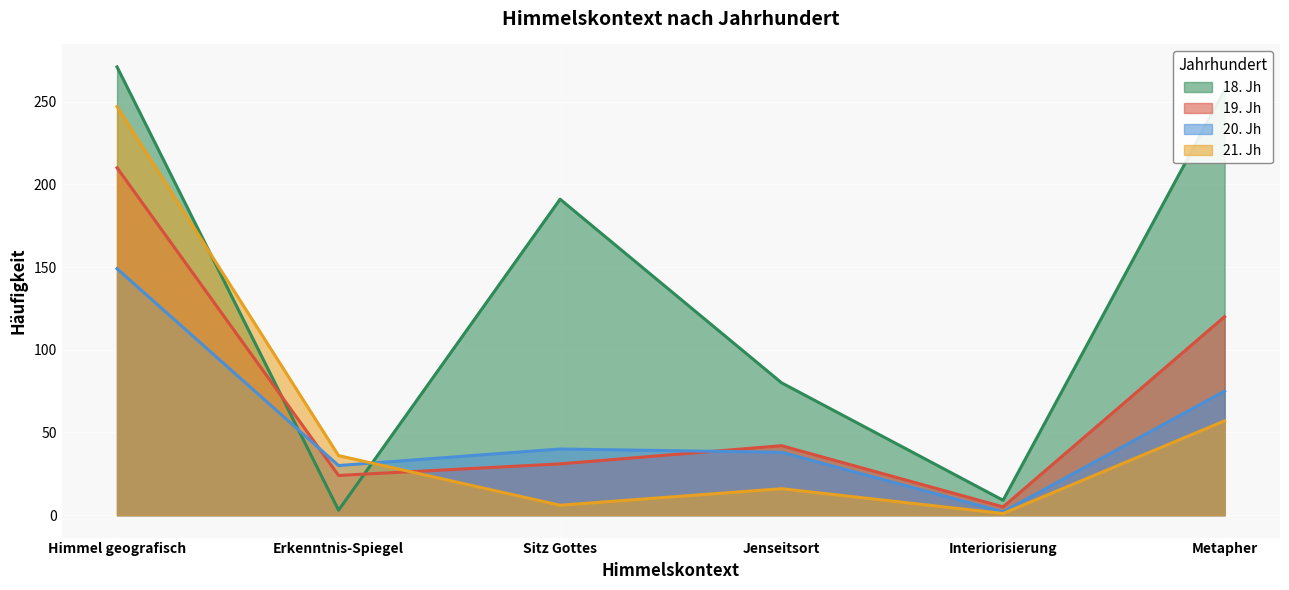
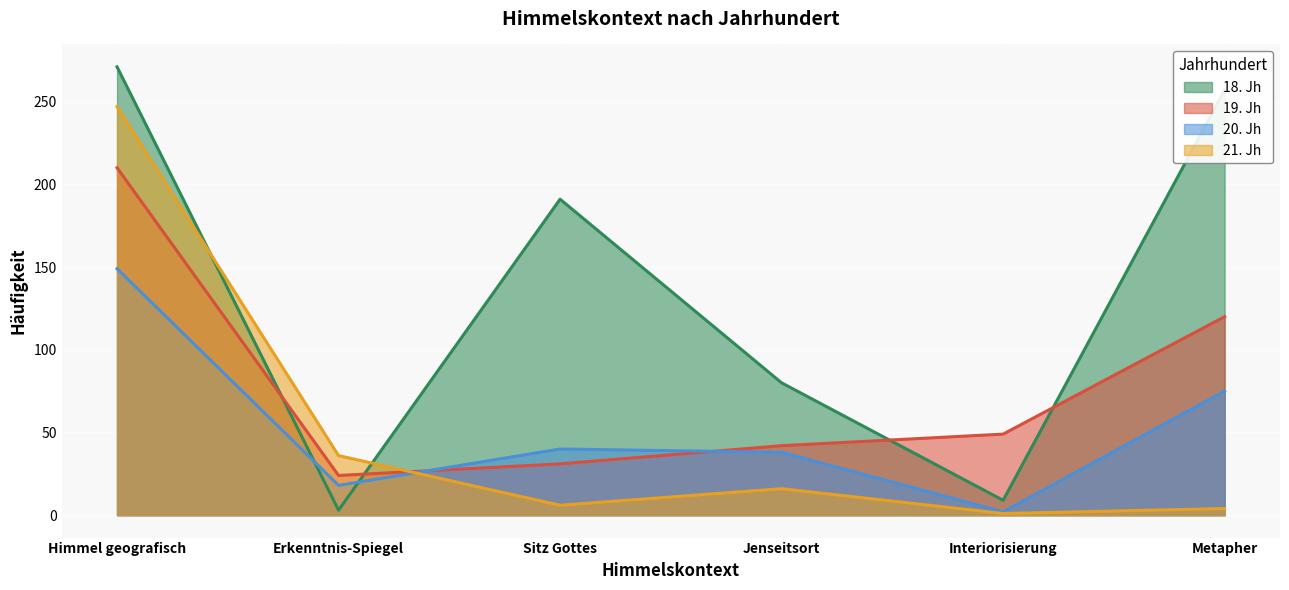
20. Jh, Erkenntnis-Spiegel: 30 -> 18
19. Jh, Interiorisierung: 5 -> 49
21. Jh, Metapher: 57 -> 4
